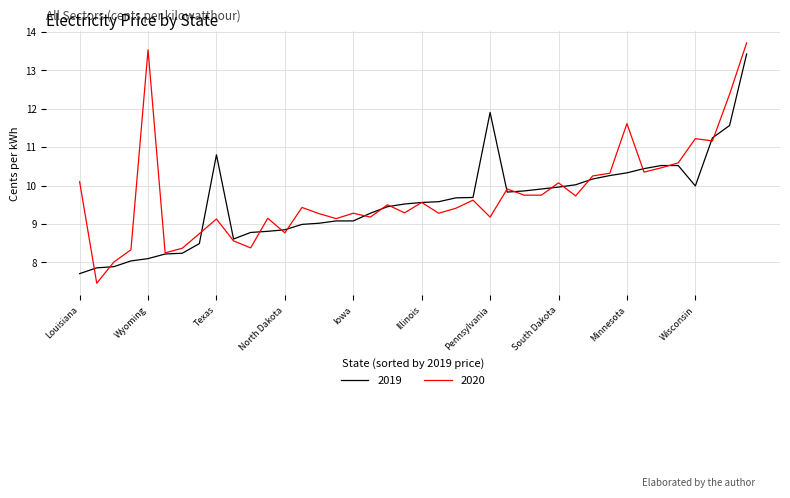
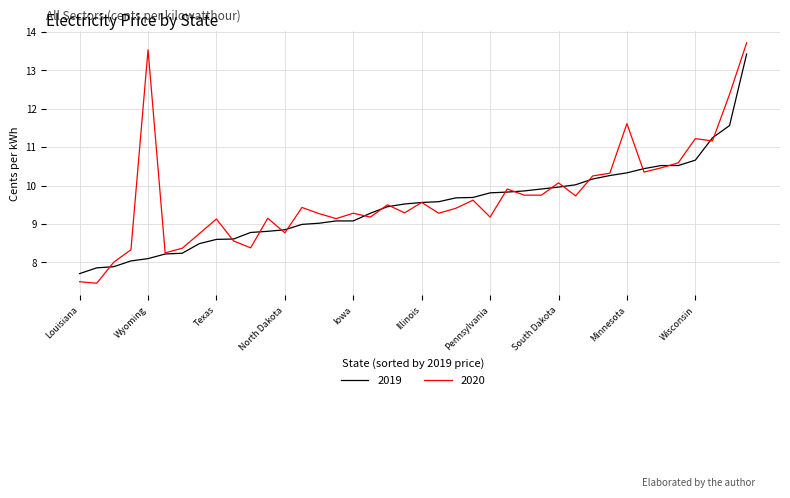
2020, Louisiana: 10.1 -> 7.5
2019, Texas: 10.8 -> 8.6
2019, Pennsylvania: 11.9 -> 9.8
2019, Wisconsin: 10.0 -> 10.7
